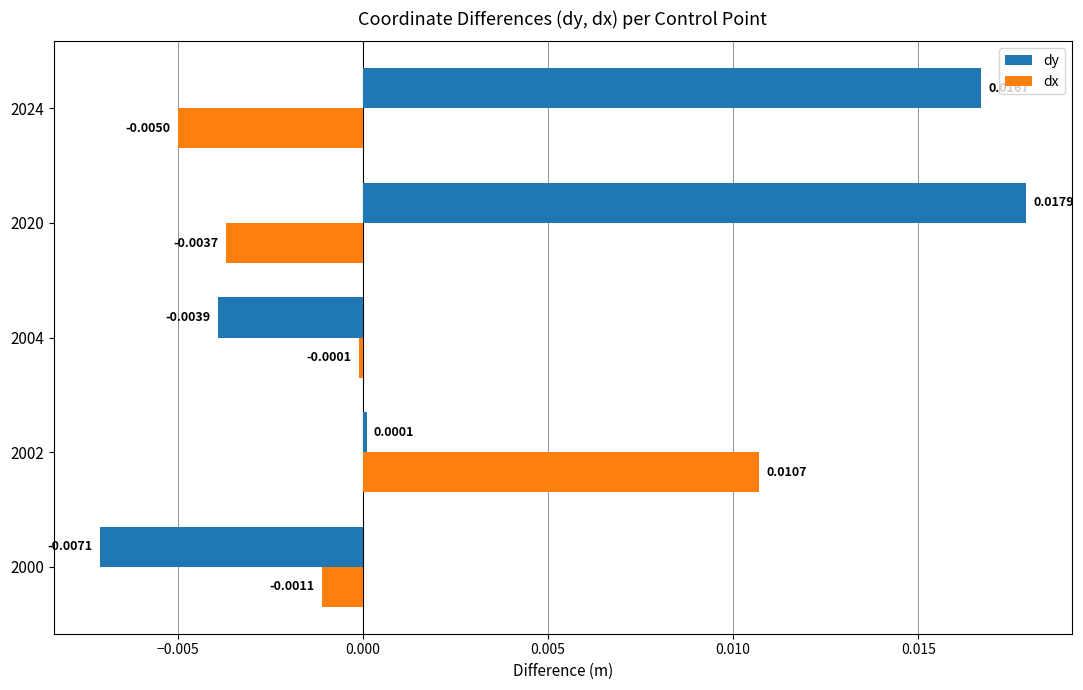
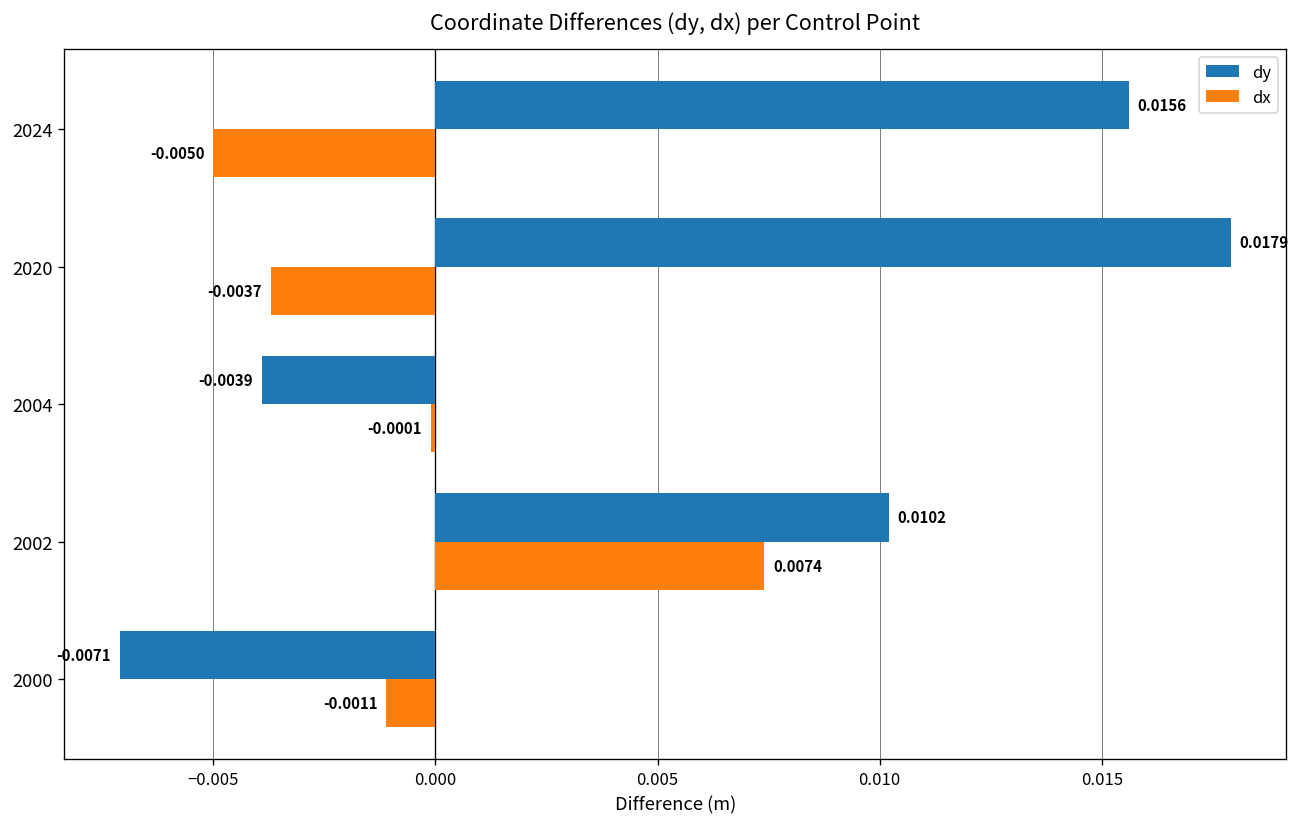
dy, 2024: 0.0167 -> 0.0156
dy, 2002: 0.0001 -> 0.0102
dx, 2002: 0.0107 -> 0.0074
